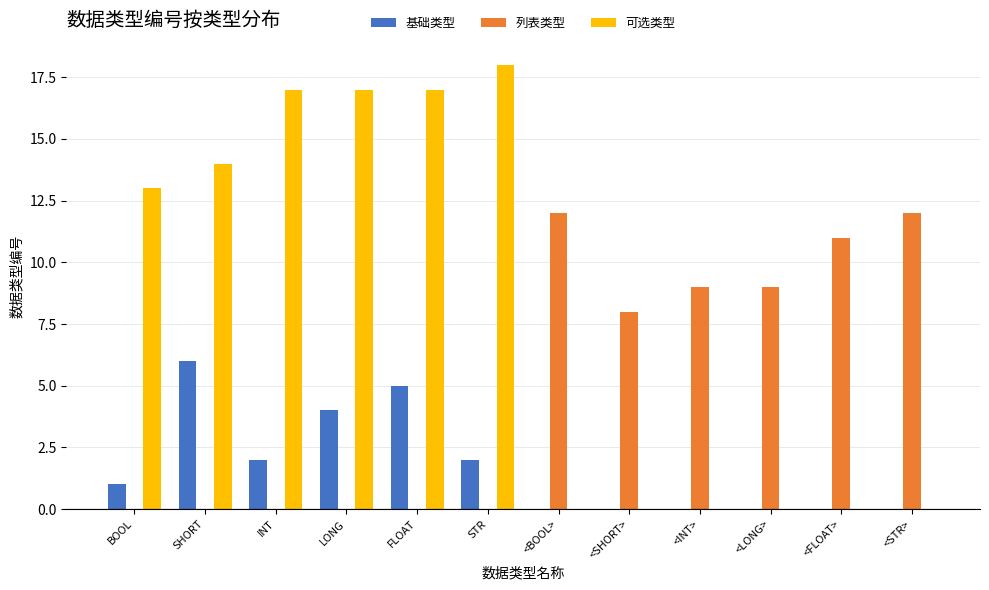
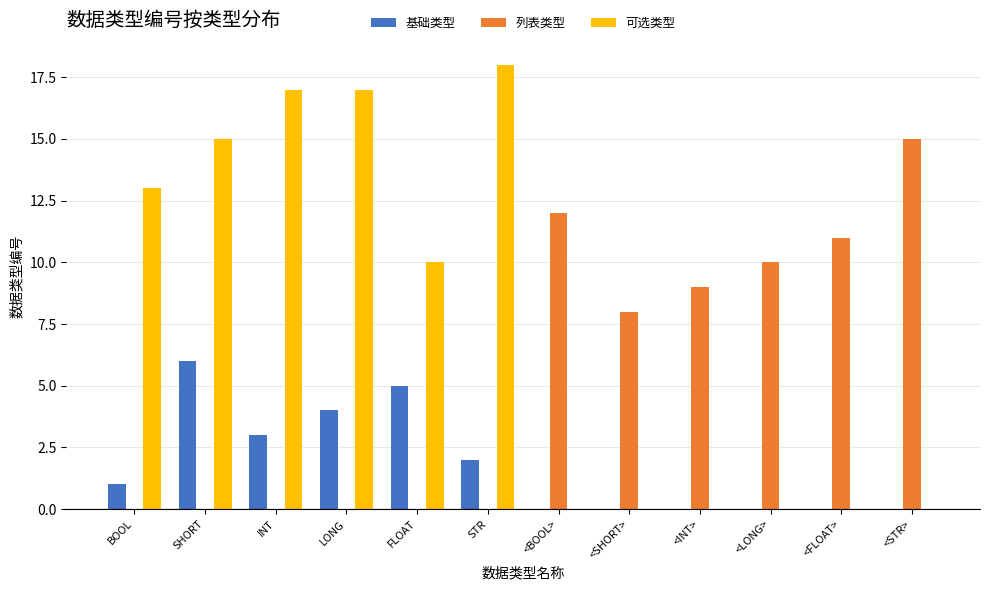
可选类型, SHORT: 14 -> 15
基础类型, INT: 2 -> 3
可选类型, FLOAT: 17 -> 10
列表类型, <LONG>: 9 -> 10
列表类型, <STR>: 12 -> 15
